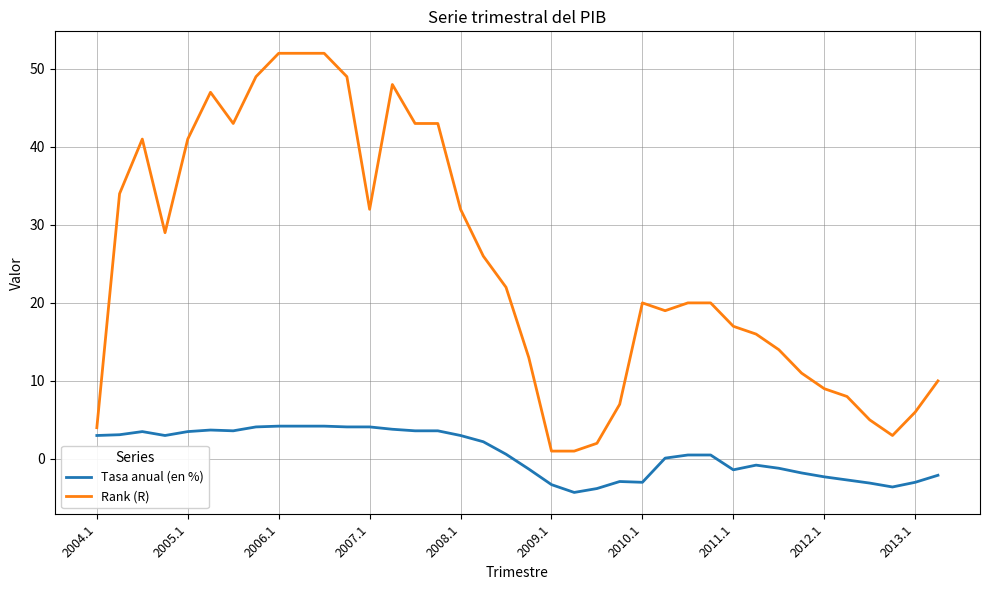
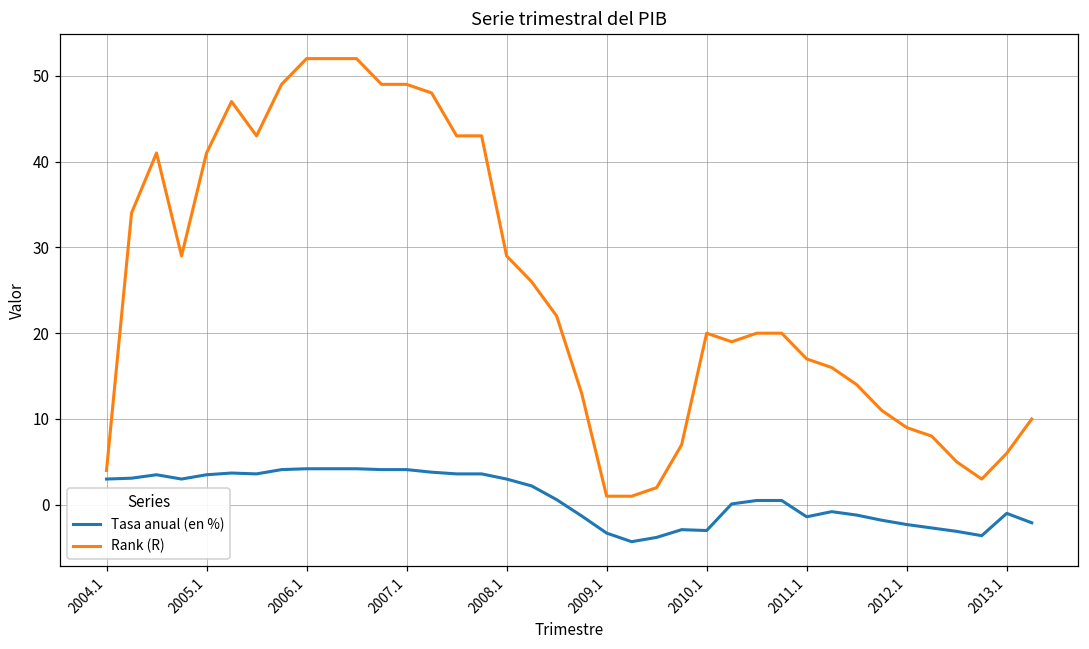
Rank (R), 2007.1: 32 -> 49
Rank (R), 2008.1: 32 -> 29
Tasa anual (en %), 2013.1: -3 -> -1
